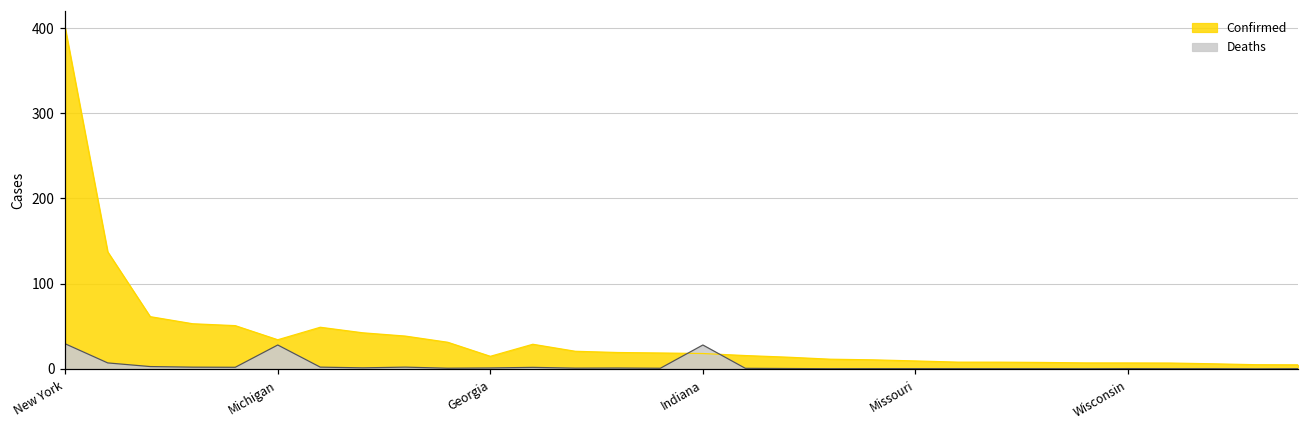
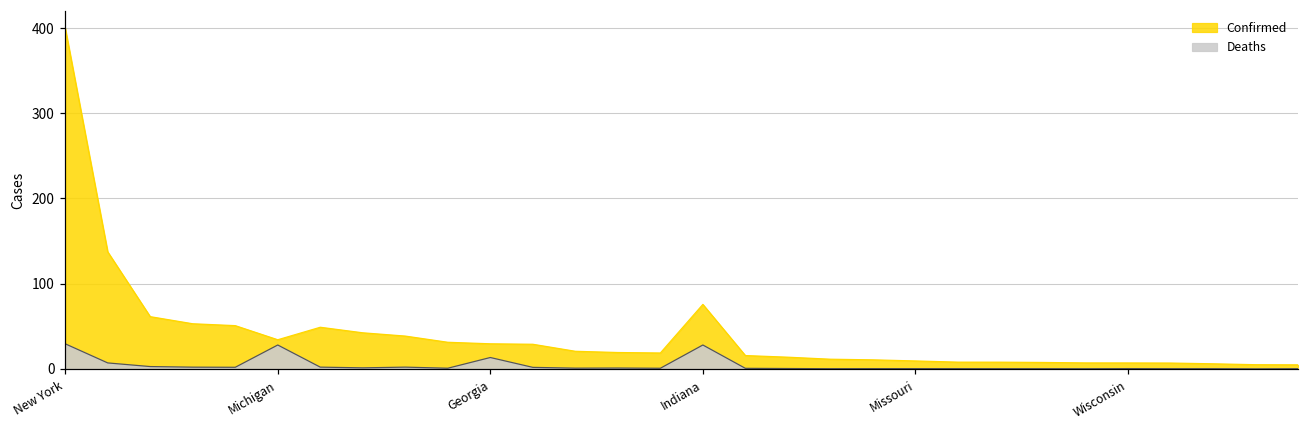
Confirmed, Georgia: 10 -> 30
Deaths, Georgia: 0 -> 10
Confirmed, Indiana: 20 -> 80
